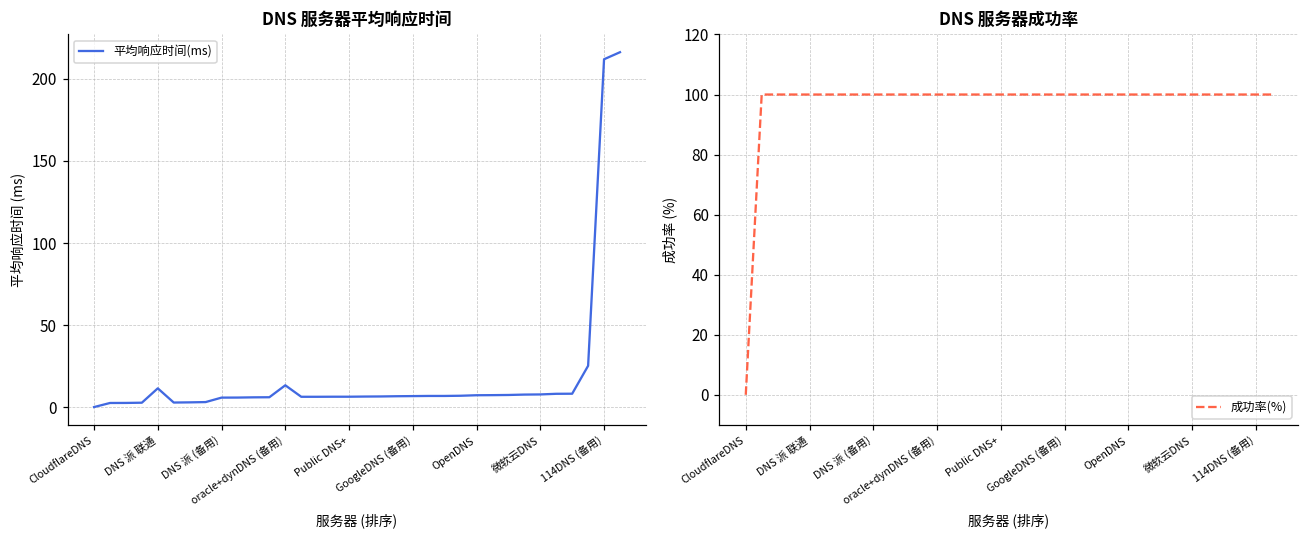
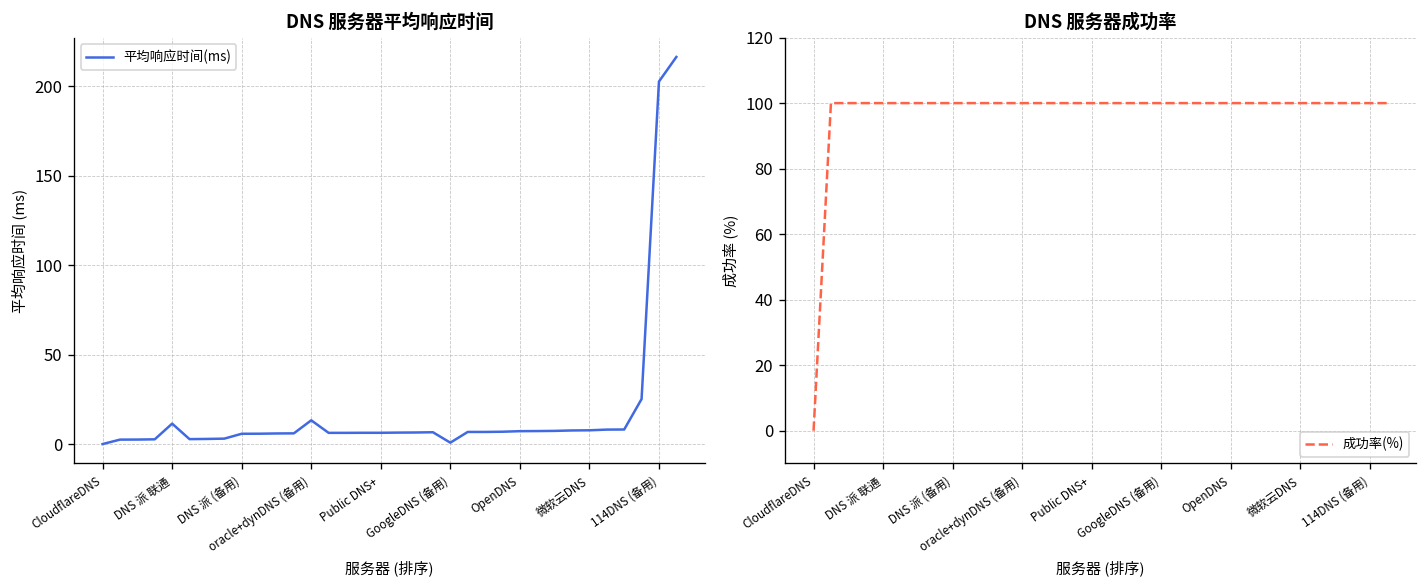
DNS 服务器平均响应时间, GoogleDNS (备用): 7 -> 1
DNS 服务器平均响应时间, 114DNS (备用): 212 -> 203
